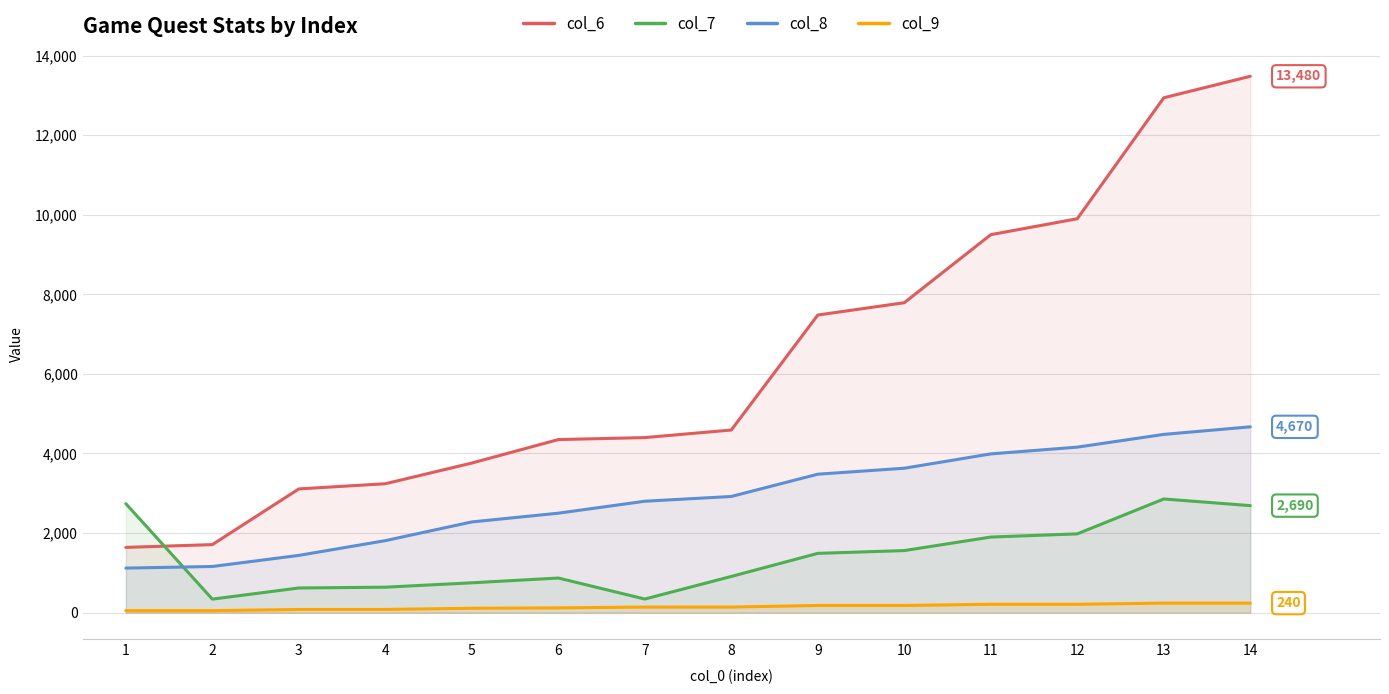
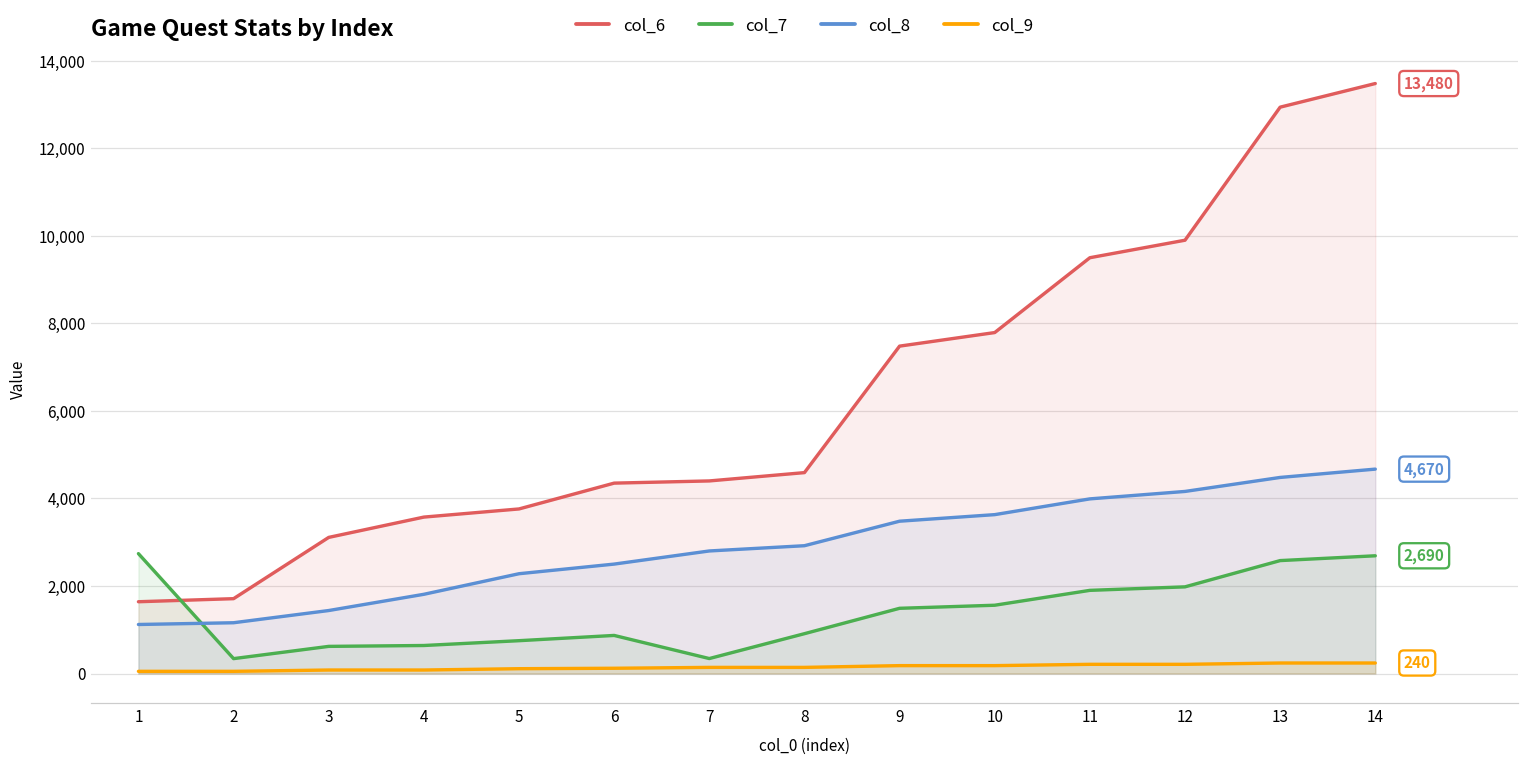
col_6, 4: 3,200 -> 3,600
col_7, 13: 2,900 -> 2,600
